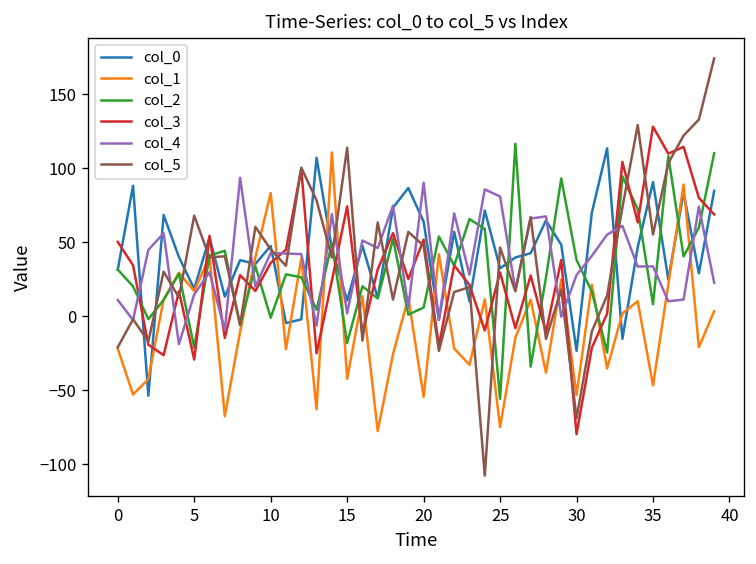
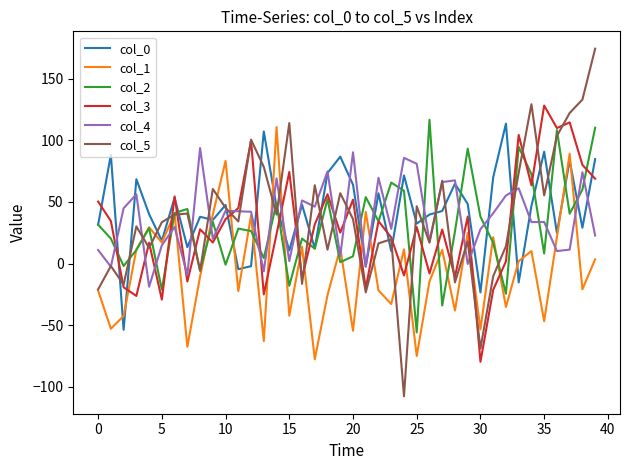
col_5, 5: 68 -> 34
col_5, 20: 48 -> 36
